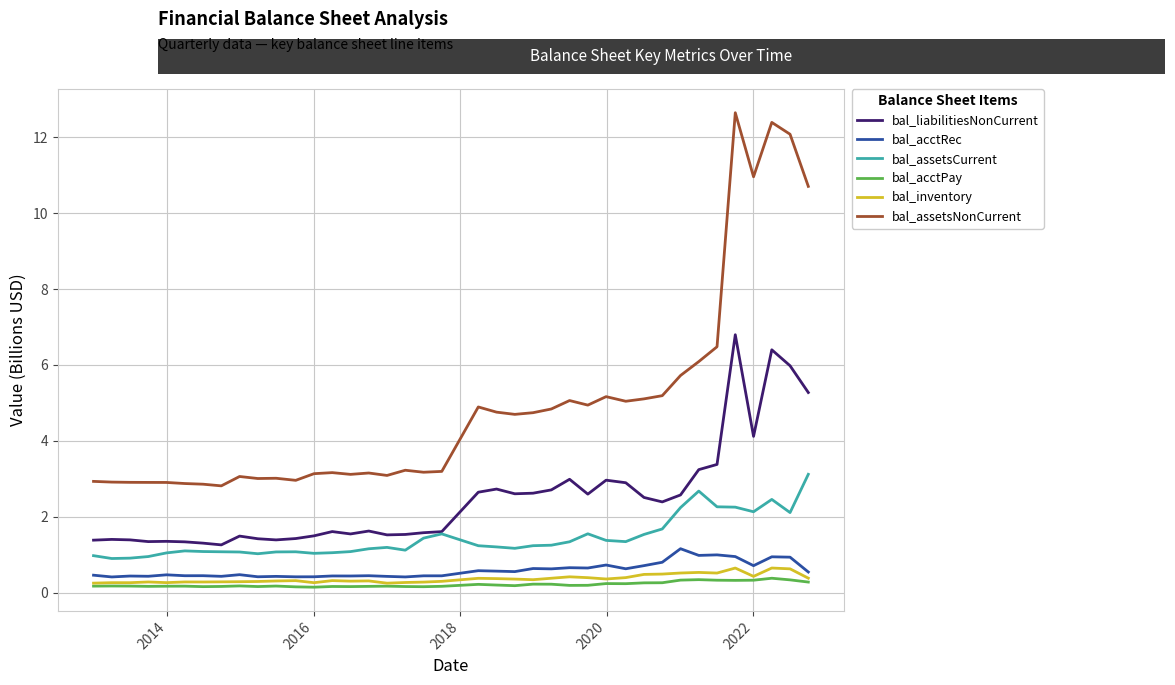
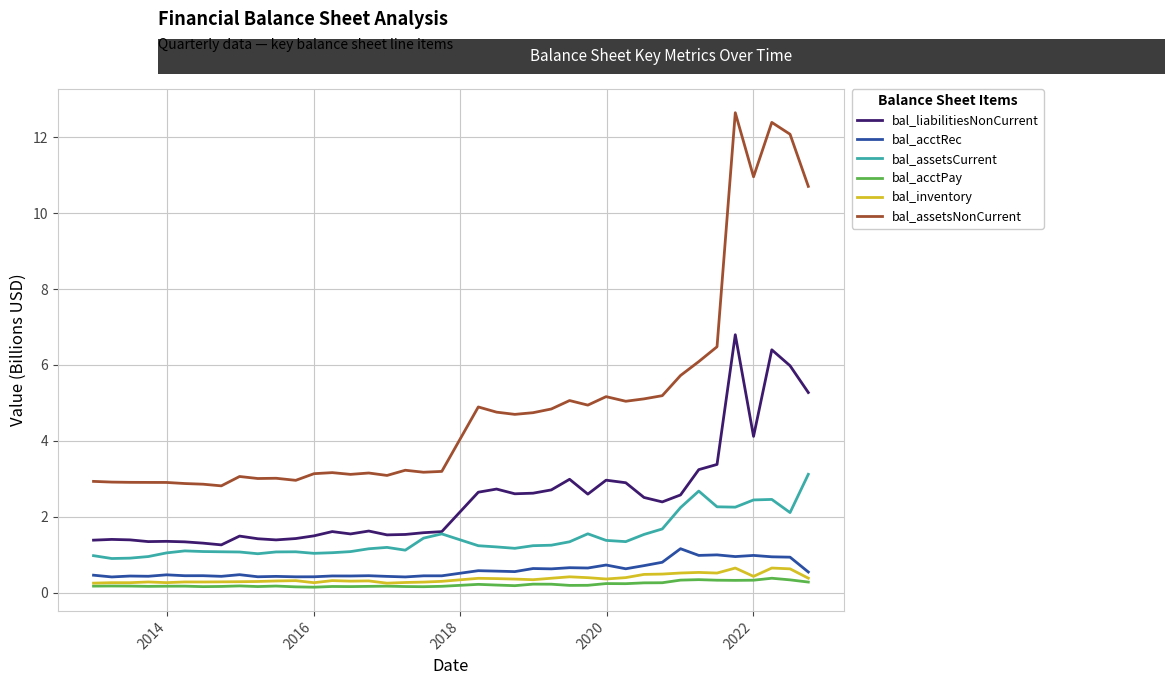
bal_acctRec, 2022: 0.7 -> 1.0
bal_assetsCurrent, 2022: 2.1 -> 2.4
